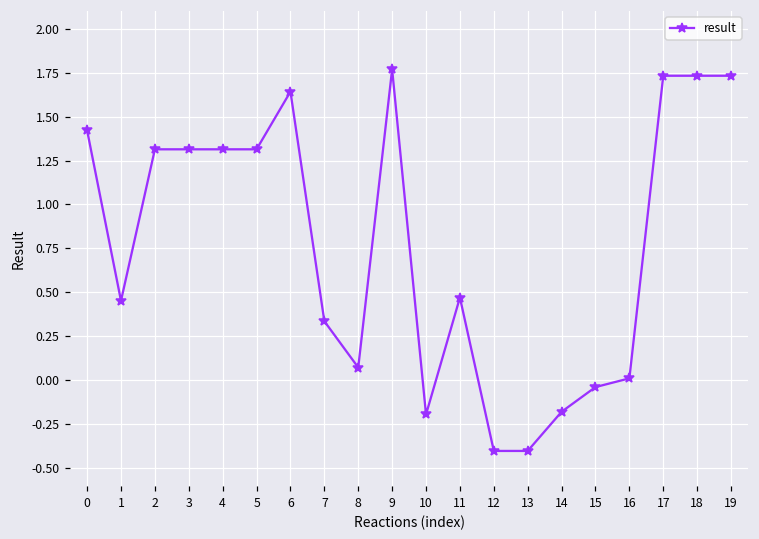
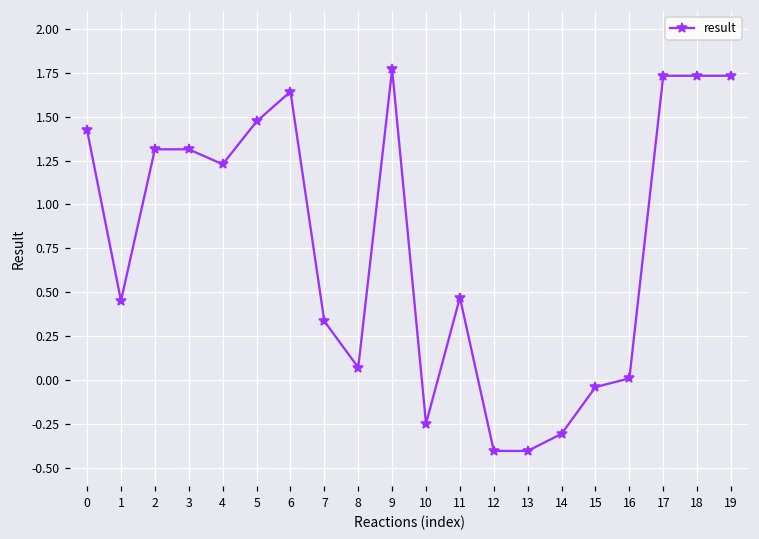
4: 1.31 -> 1.23
5: 1.31 -> 1.47
10: -0.19 -> -0.25
14: -0.18 -> -0.30
